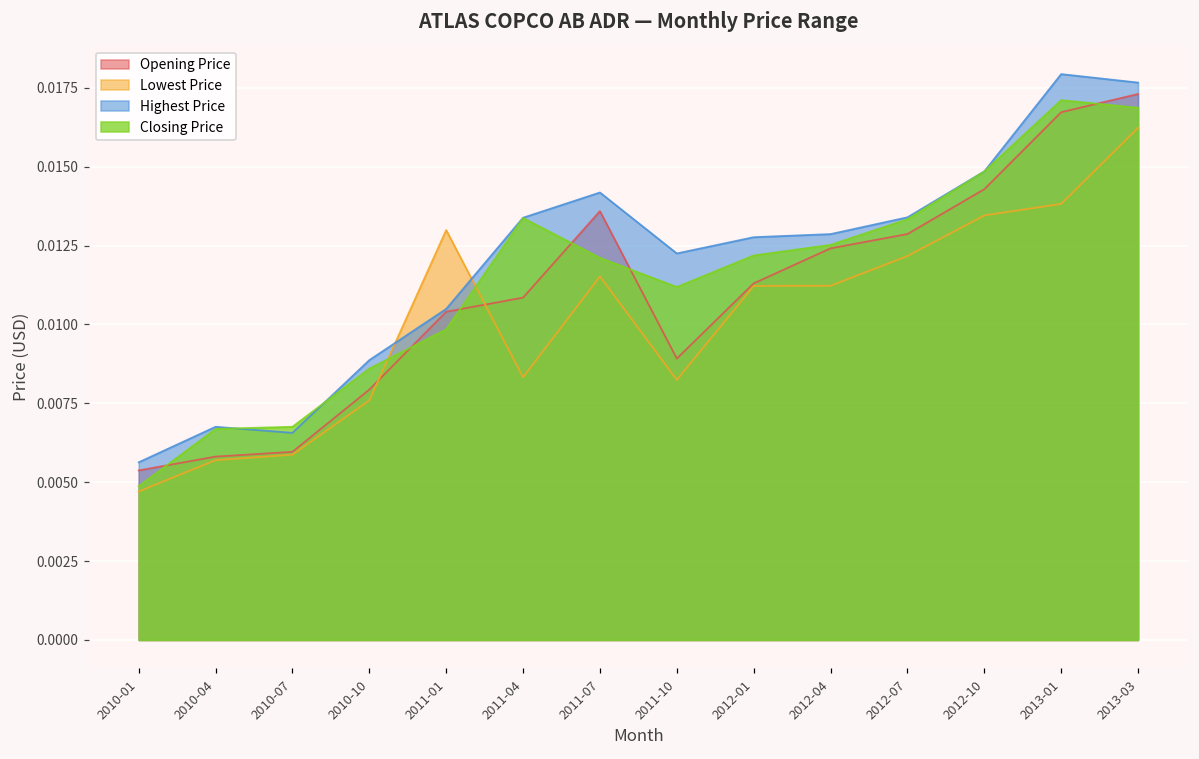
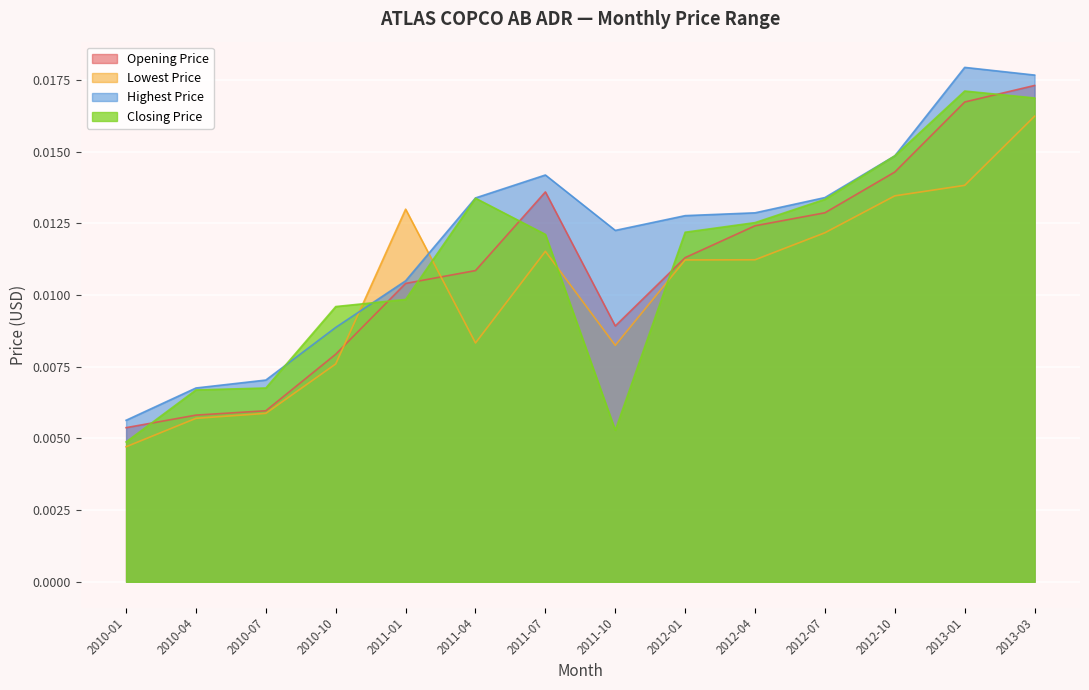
Highest Price, 2010-07: 0.0066 -> 0.0070
Closing Price, 2010-10: 0.0086 -> 0.0096
Closing Price, 2011-10: 0.0112 -> 0.0053
